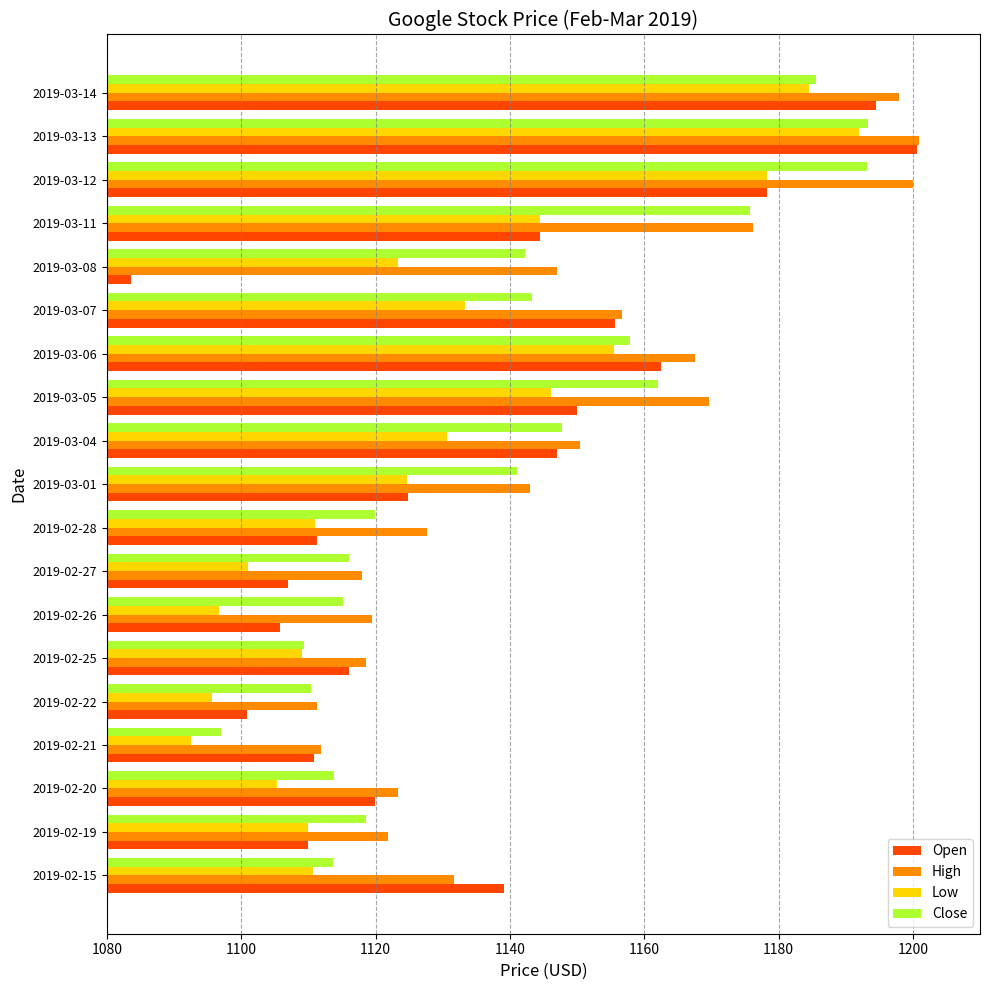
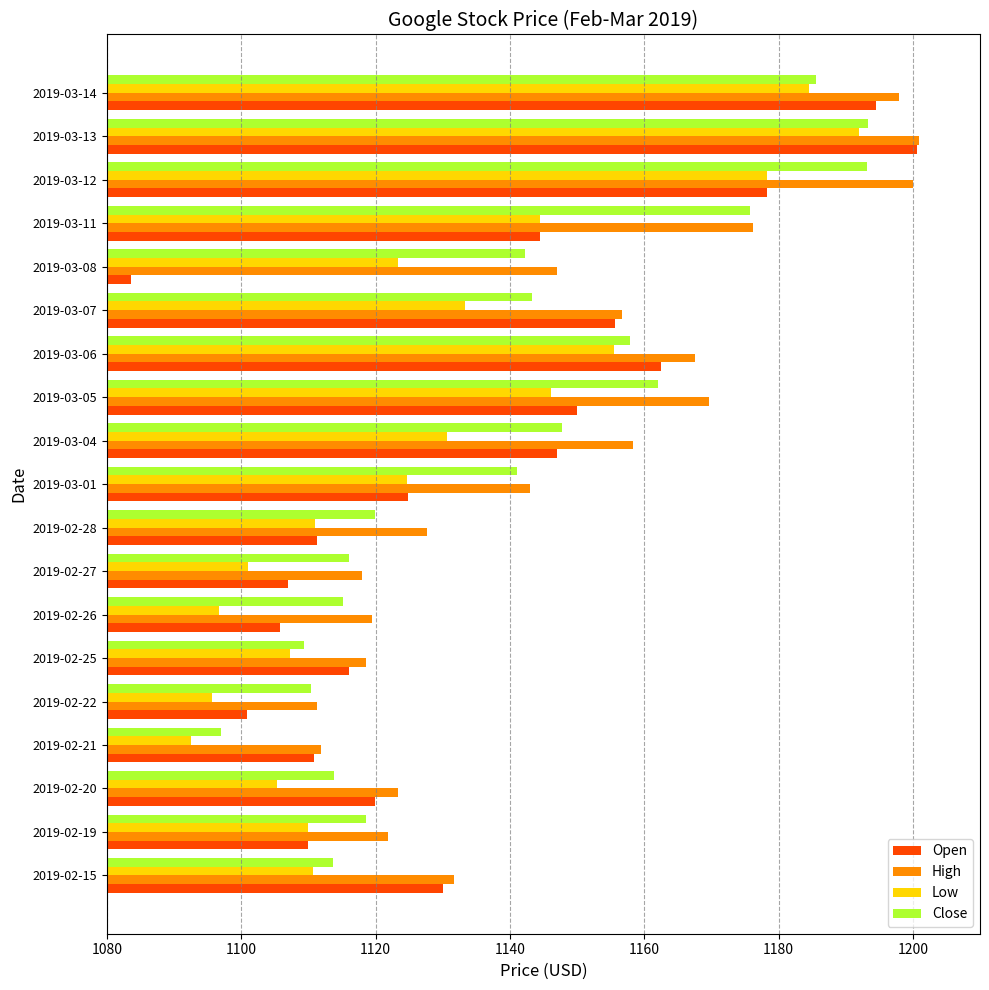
High, 2019-03-04: 1150 -> 1158
Low, 2019-02-25: 1109 -> 1107
Open, 2019-02-15: 1139 -> 1130
